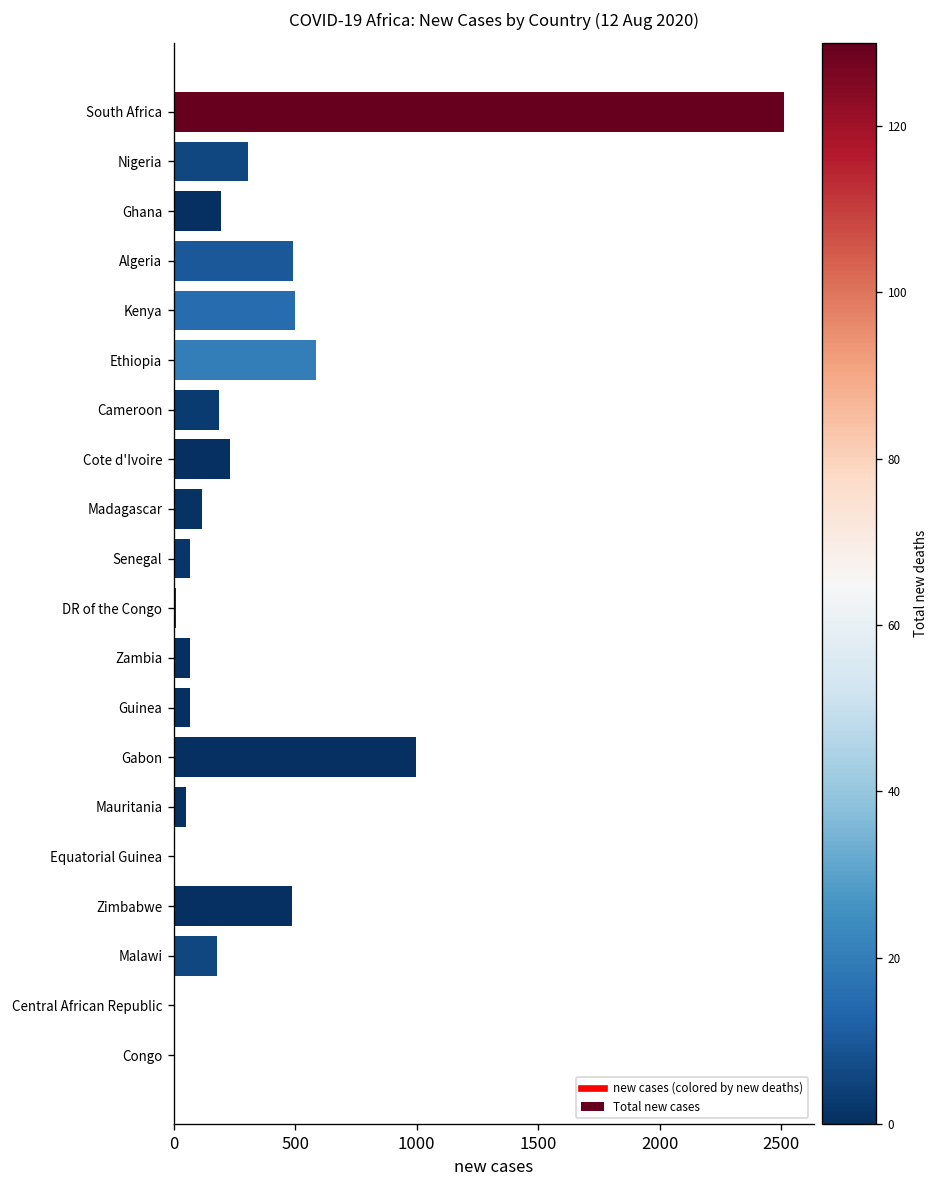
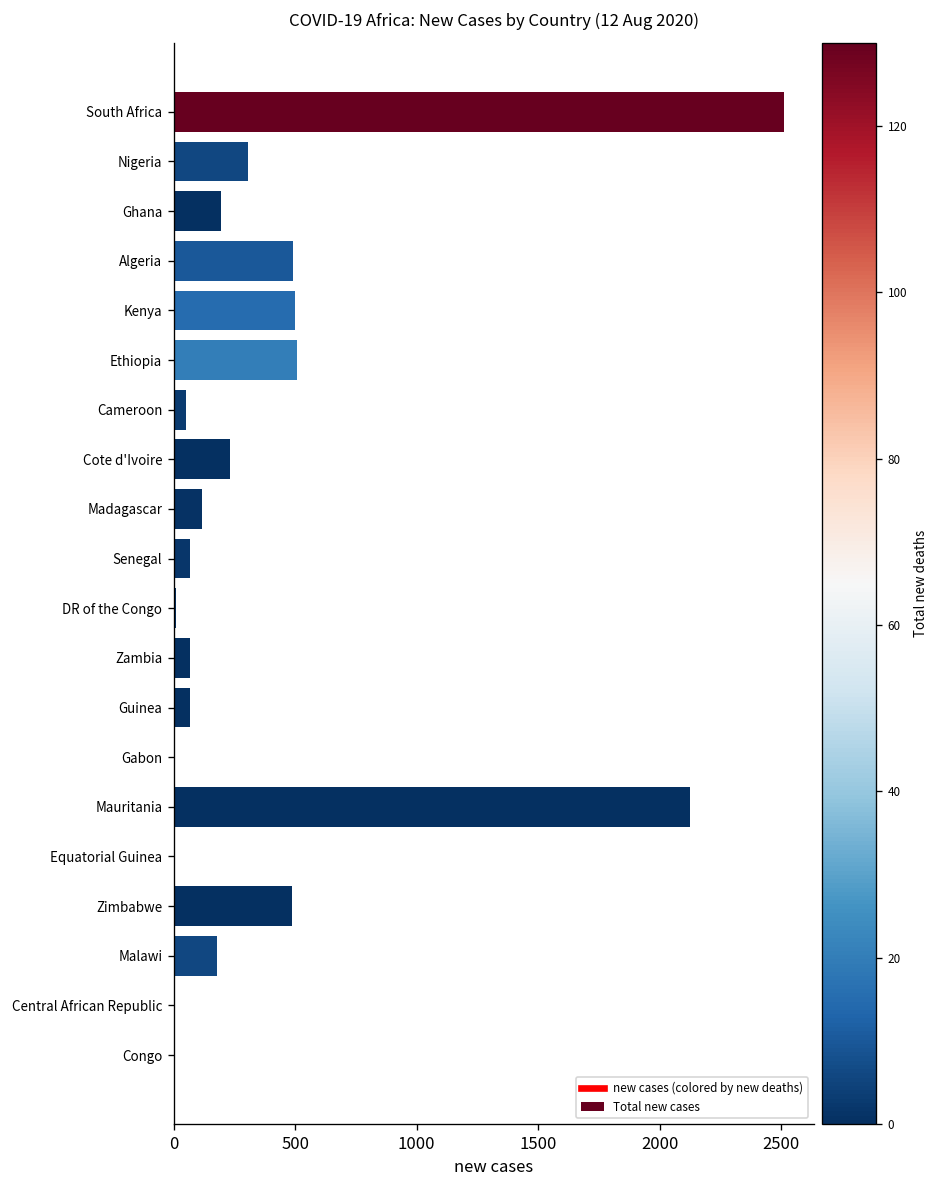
Ethiopia: 580 -> 510
Cameroon: 190 -> 50
Gabon: 1000 -> 0
Mauritania: 50 -> 2130
